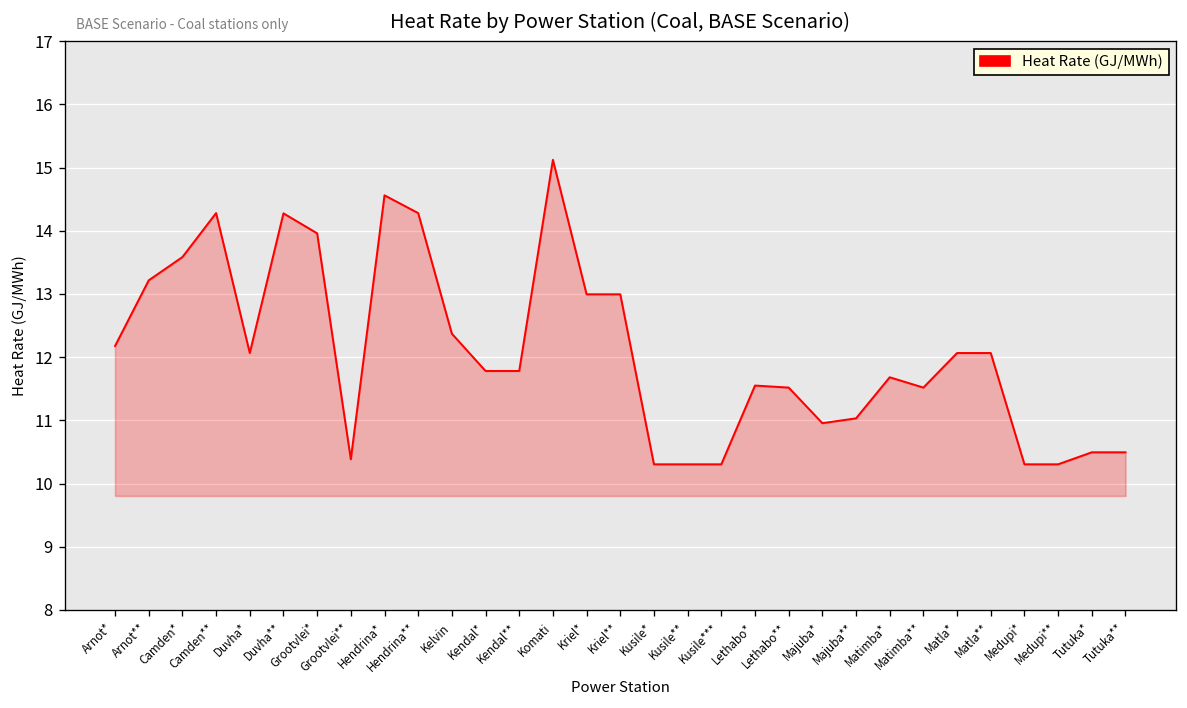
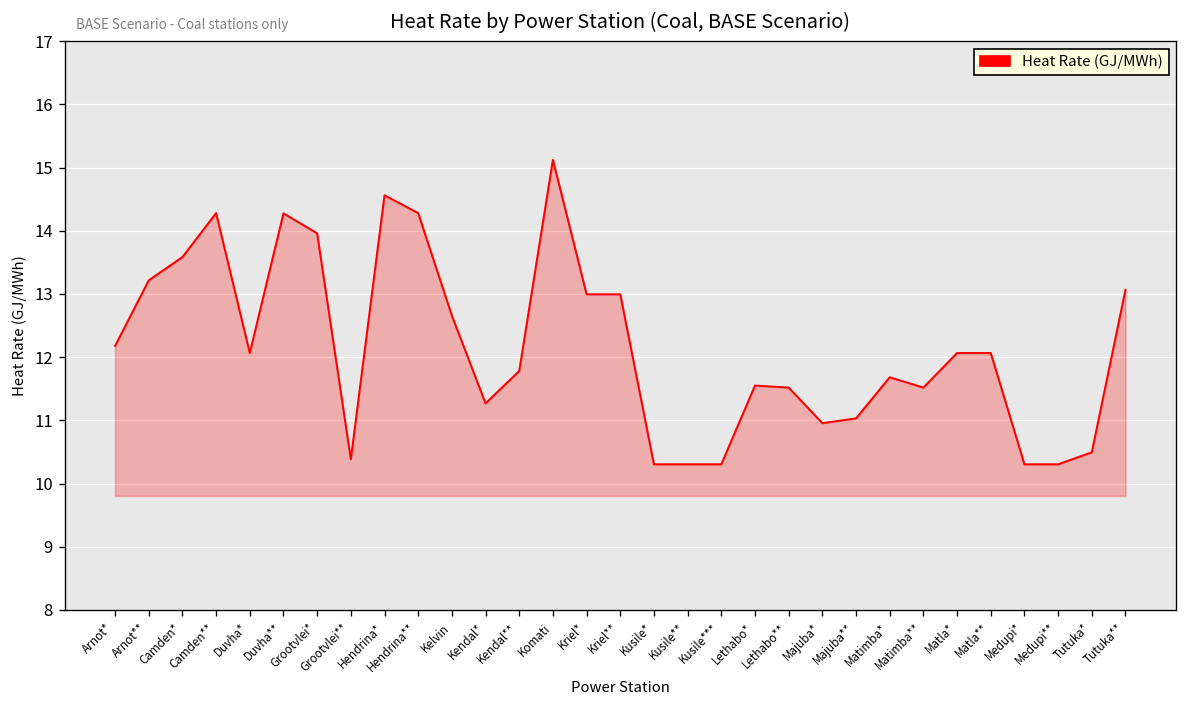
Kelvin: 12.4 -> 12.7
Kendal*: 11.8 -> 11.3
Tutuka**: 10.5 -> 13.1
